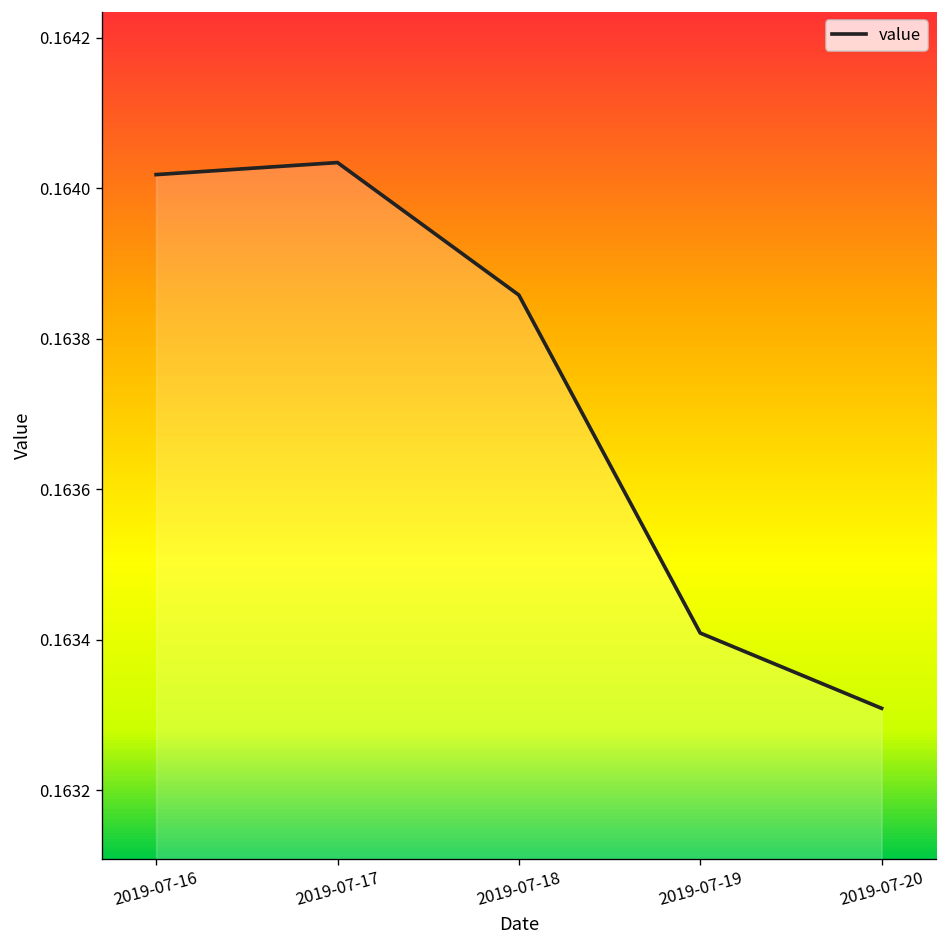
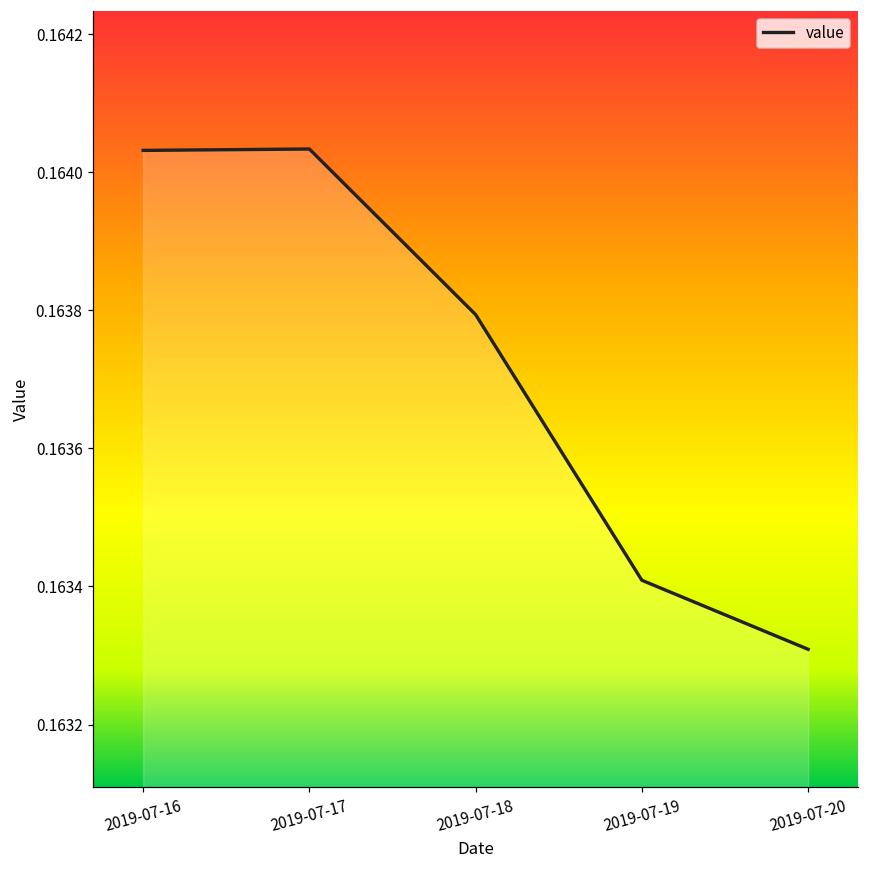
2019-07-16: 0.16402 -> 0.16403
2019-07-18: 0.16386 -> 0.16379
